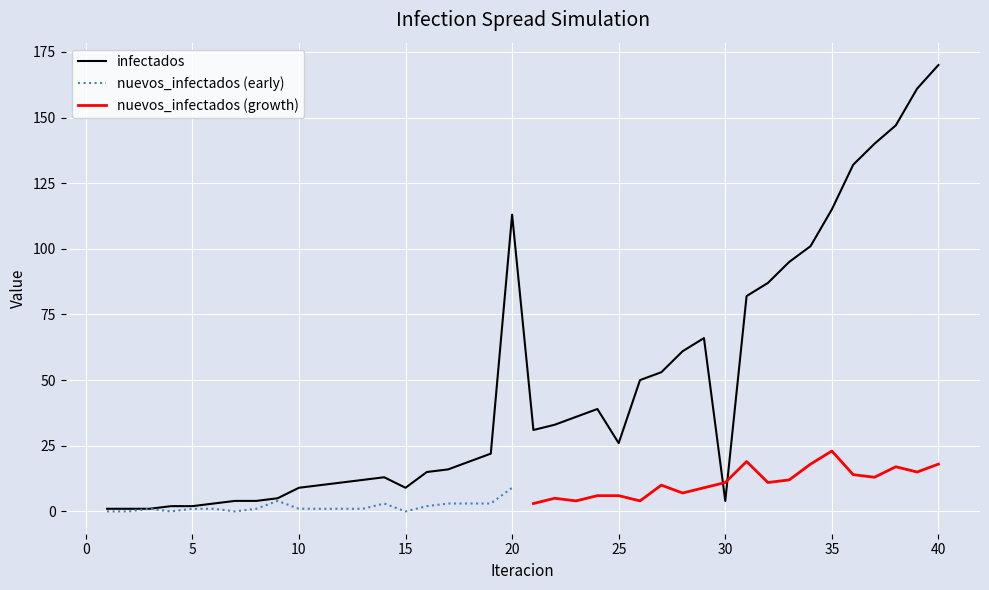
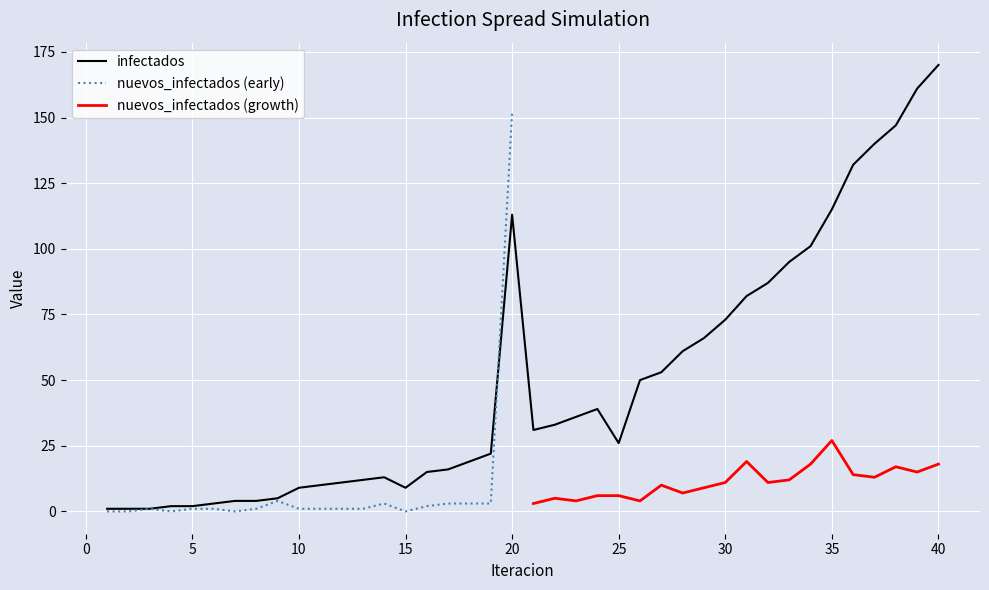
nuevos_infectados (early), 20: 9 -> 152
infectados, 30: 4 -> 73
nuevos_infectados (growth), 35: 23 -> 27
